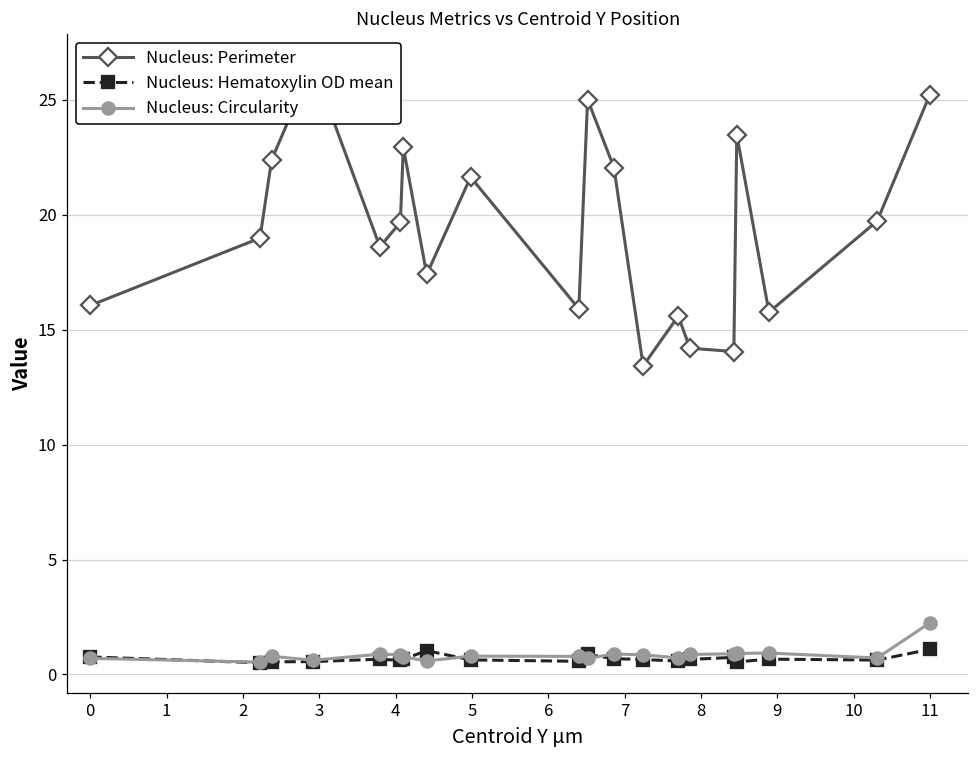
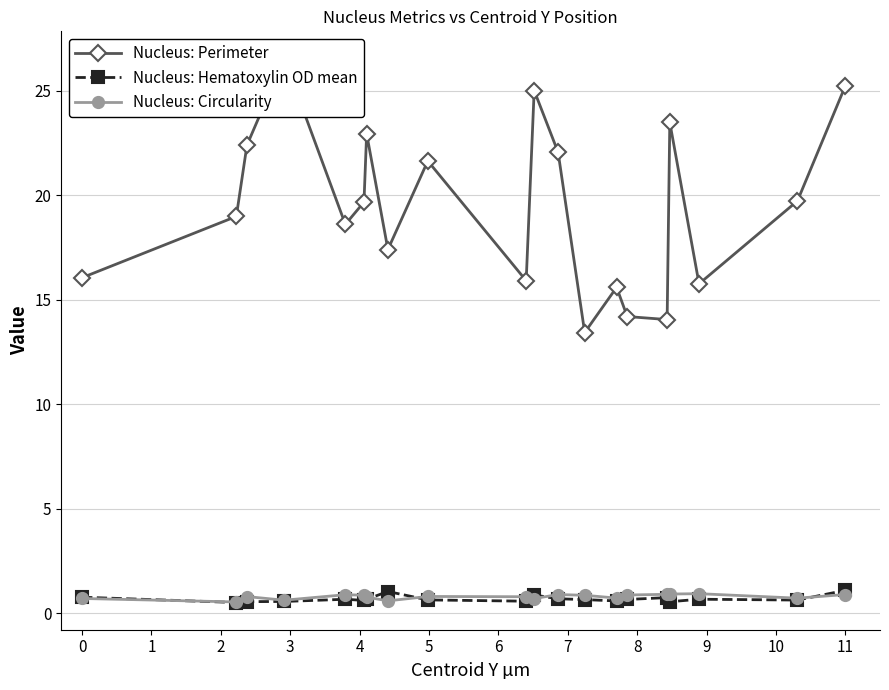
Nucleus: Circularity, 11: 2.2 -> 0.9
